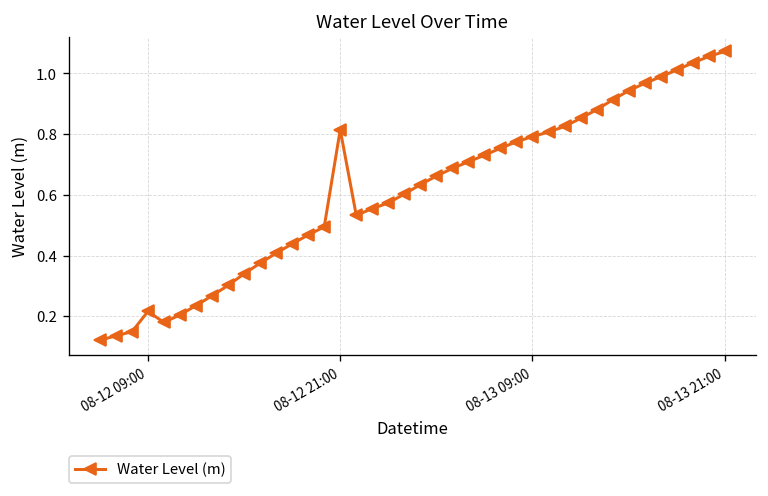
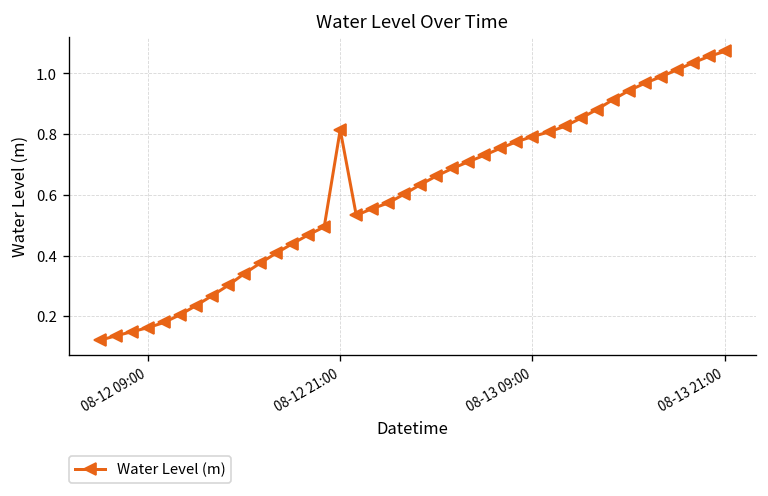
08-12 09:00: 0.22 -> 0.16
